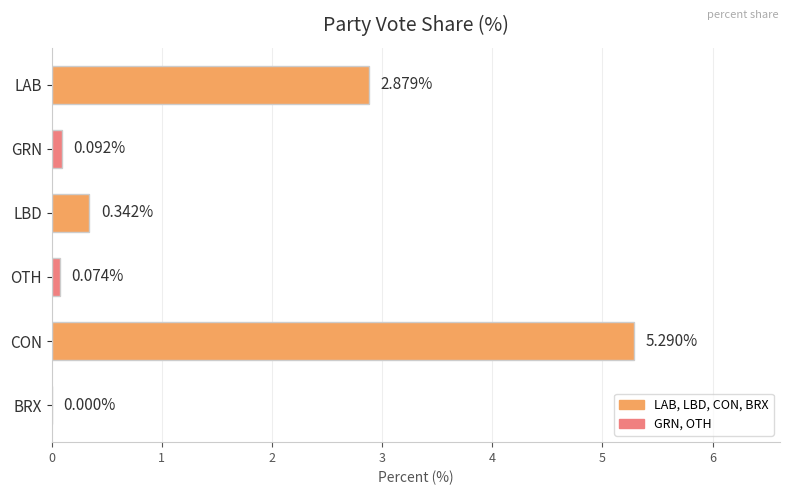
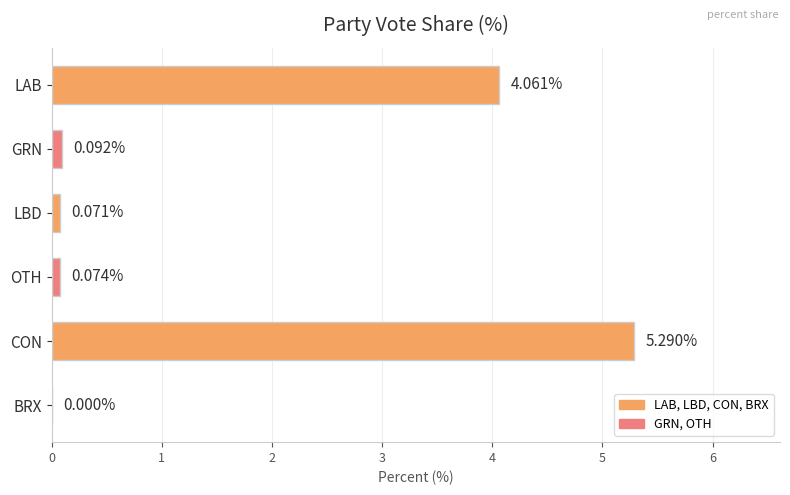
LAB: 2.879% -> 4.061%
LBD: 0.342% -> 0.071%
